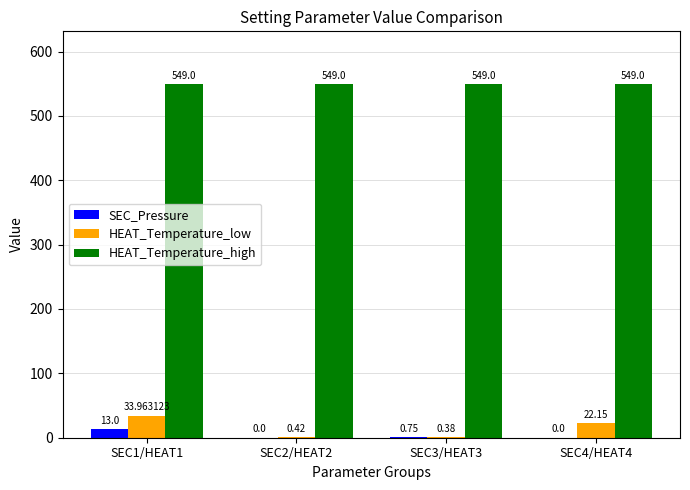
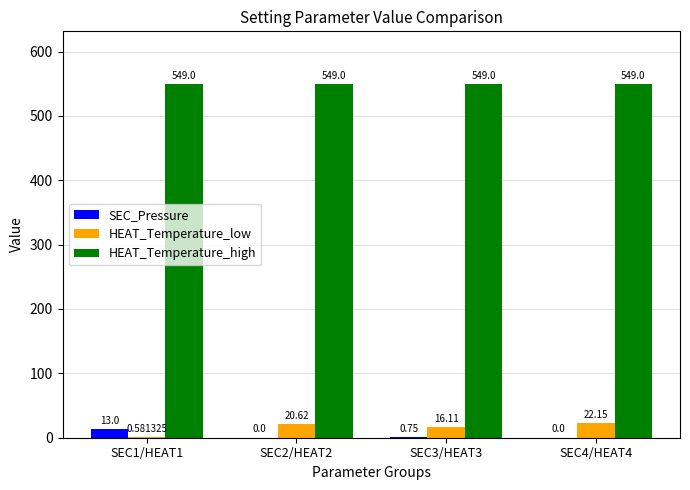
HEAT_Temperature_low, SEC1/HEAT1: 33.963123 -> 0.581325
HEAT_Temperature_low, SEC2/HEAT2: 0.42 -> 20.62
HEAT_Temperature_low, SEC3/HEAT3: 0.38 -> 16.11
